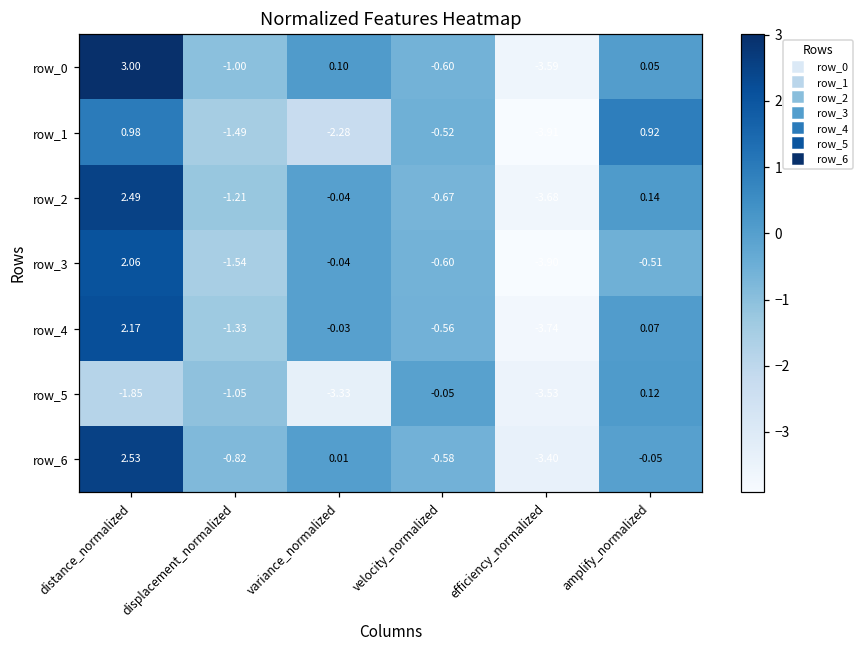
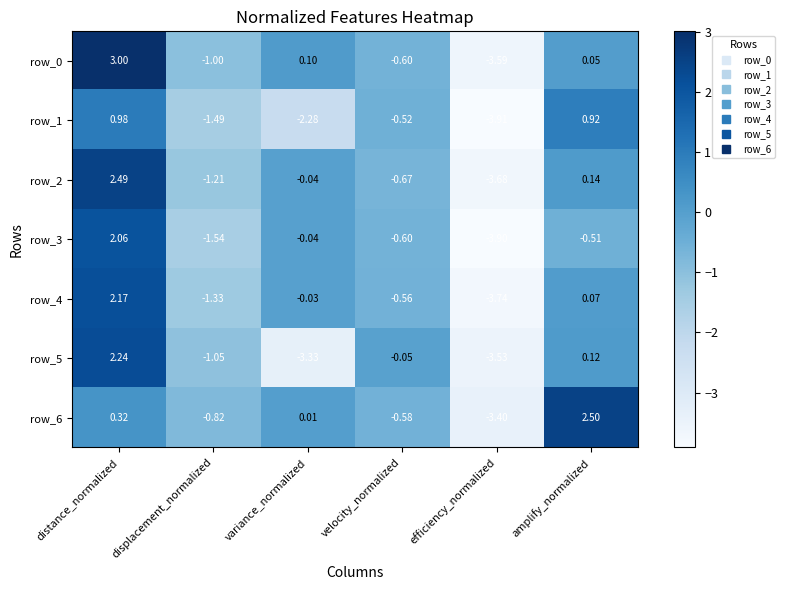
row_5, distance_normalized: -1.85 -> 2.24
row_6, distance_normalized: 2.53 -> 0.32
row_6, amplify_normalized: -0.05 -> 2.50
